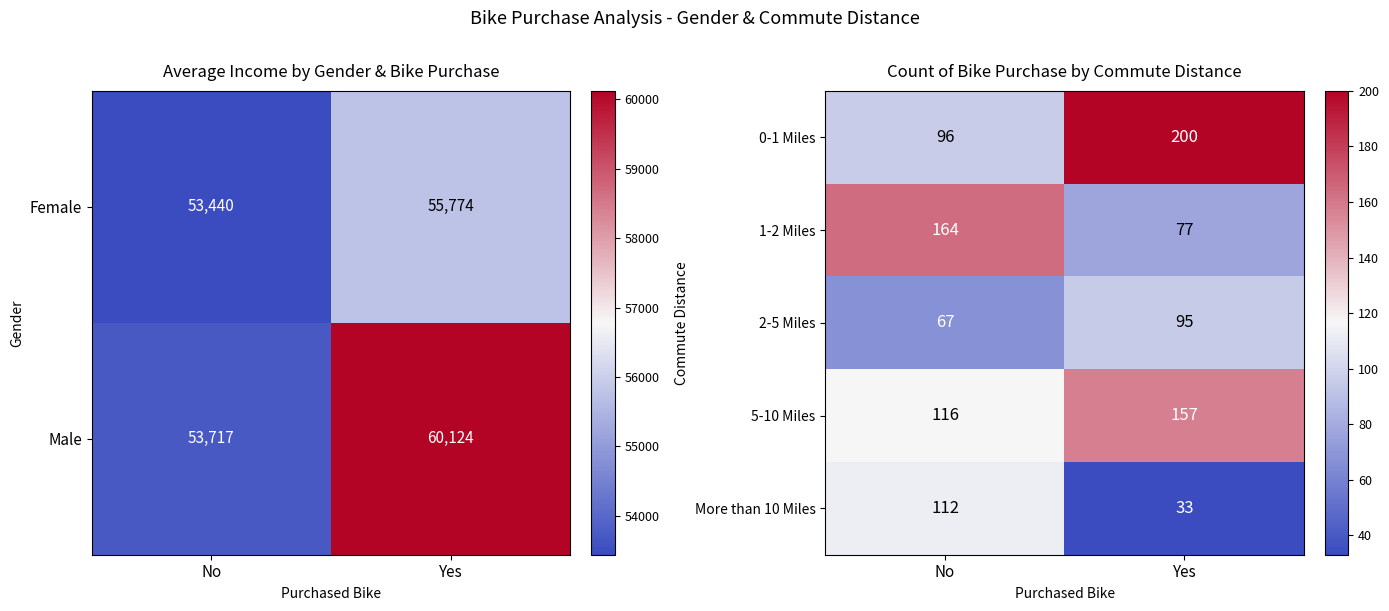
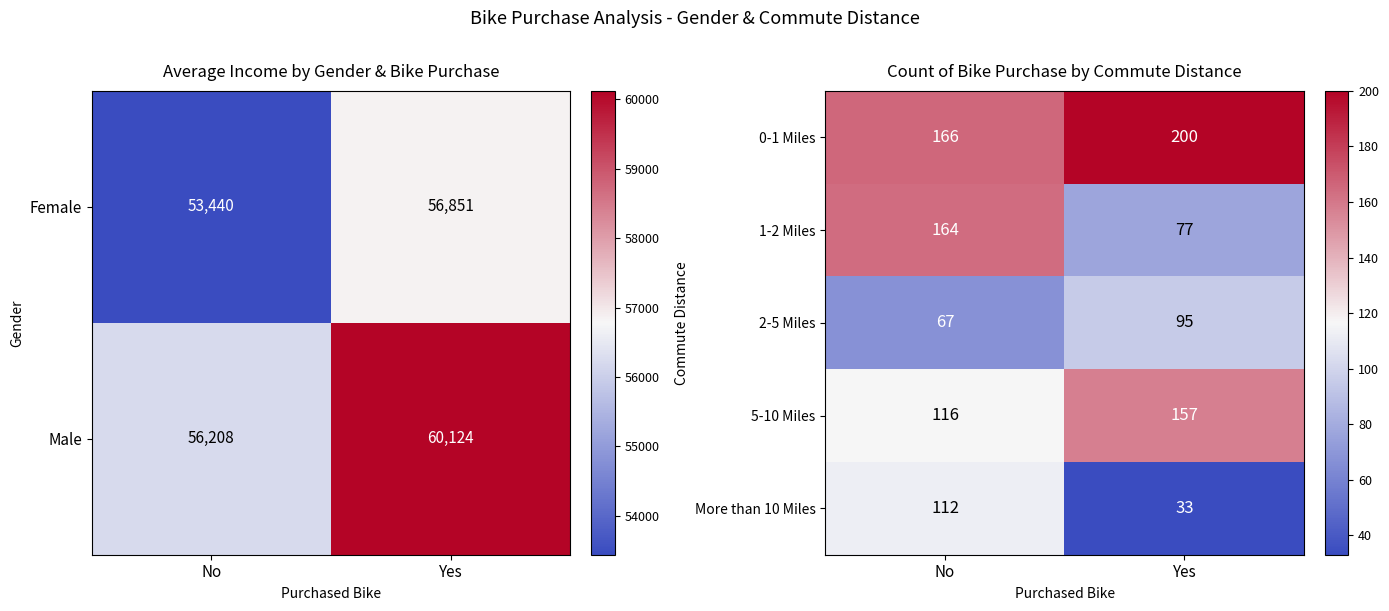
Average Income by Gender & Bike Purchase, Female, Yes: 55,774 -> 56,851
Average Income by Gender & Bike Purchase, Male, No: 53,717 -> 56,208
Count of Bike Purchase by Commute Distance, 0-1 Miles, No: 96 -> 166
